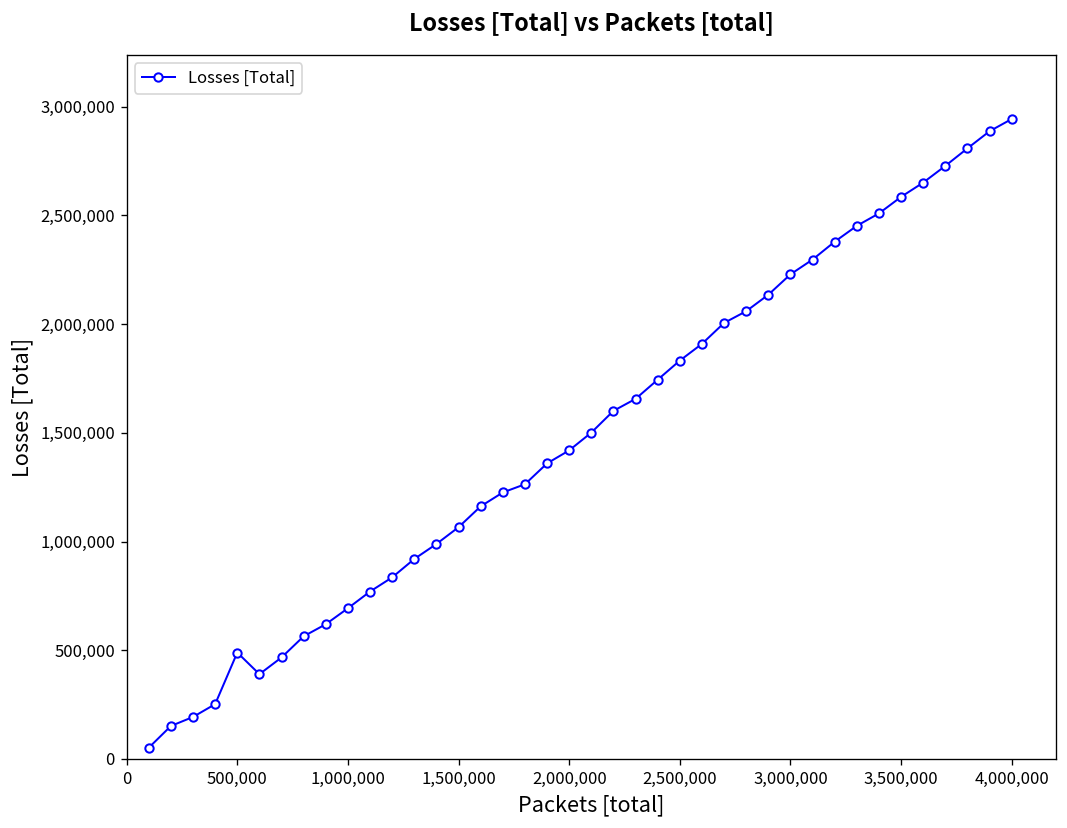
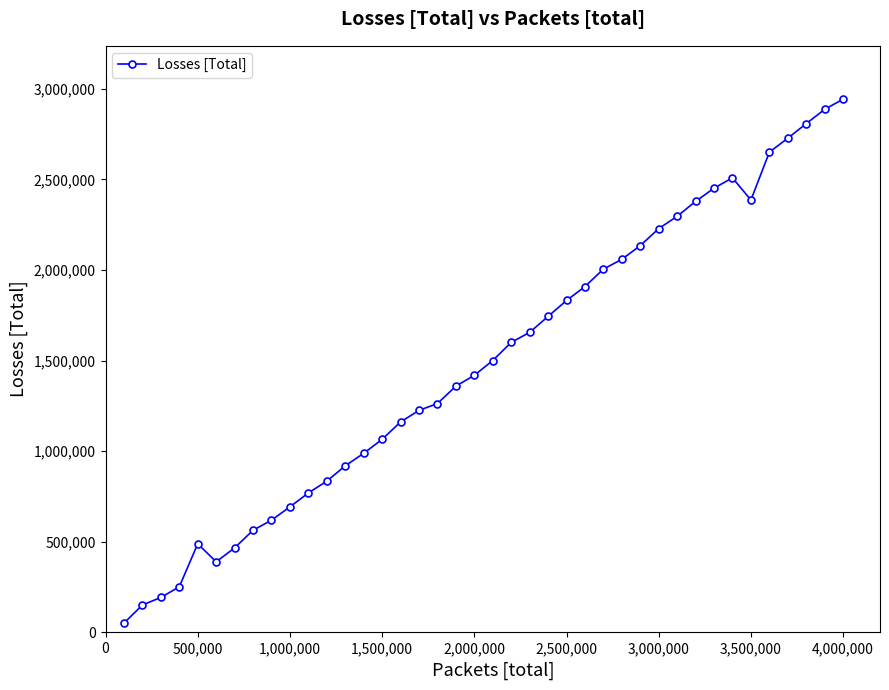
3,500,000: 2,590,000 -> 2,390,000
